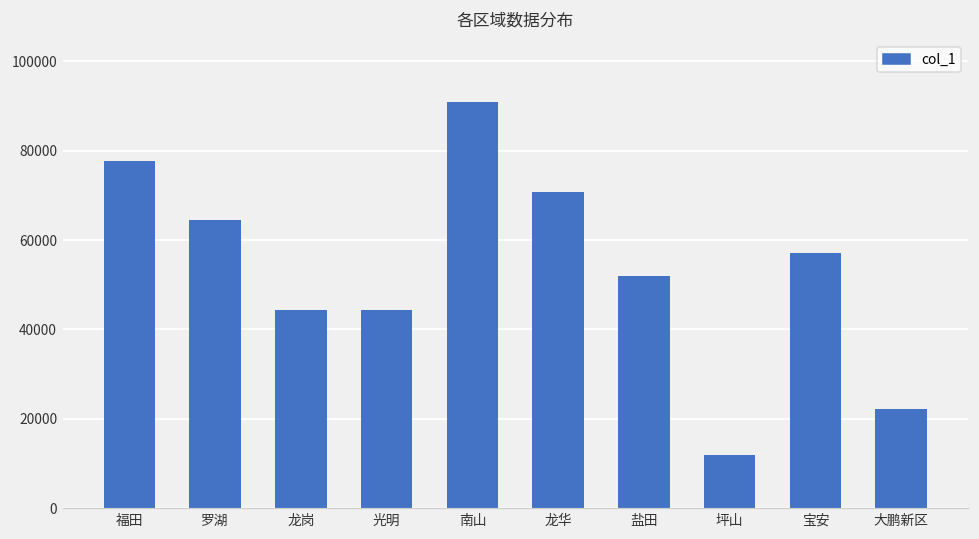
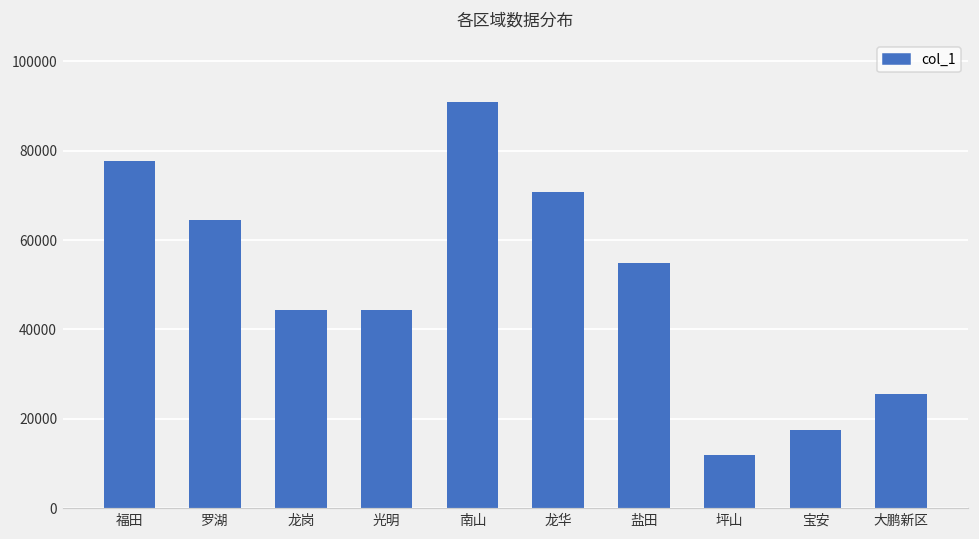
盐田: 52000 -> 55000
宝安: 57000 -> 18000
大鹏新区: 22000 -> 25000
